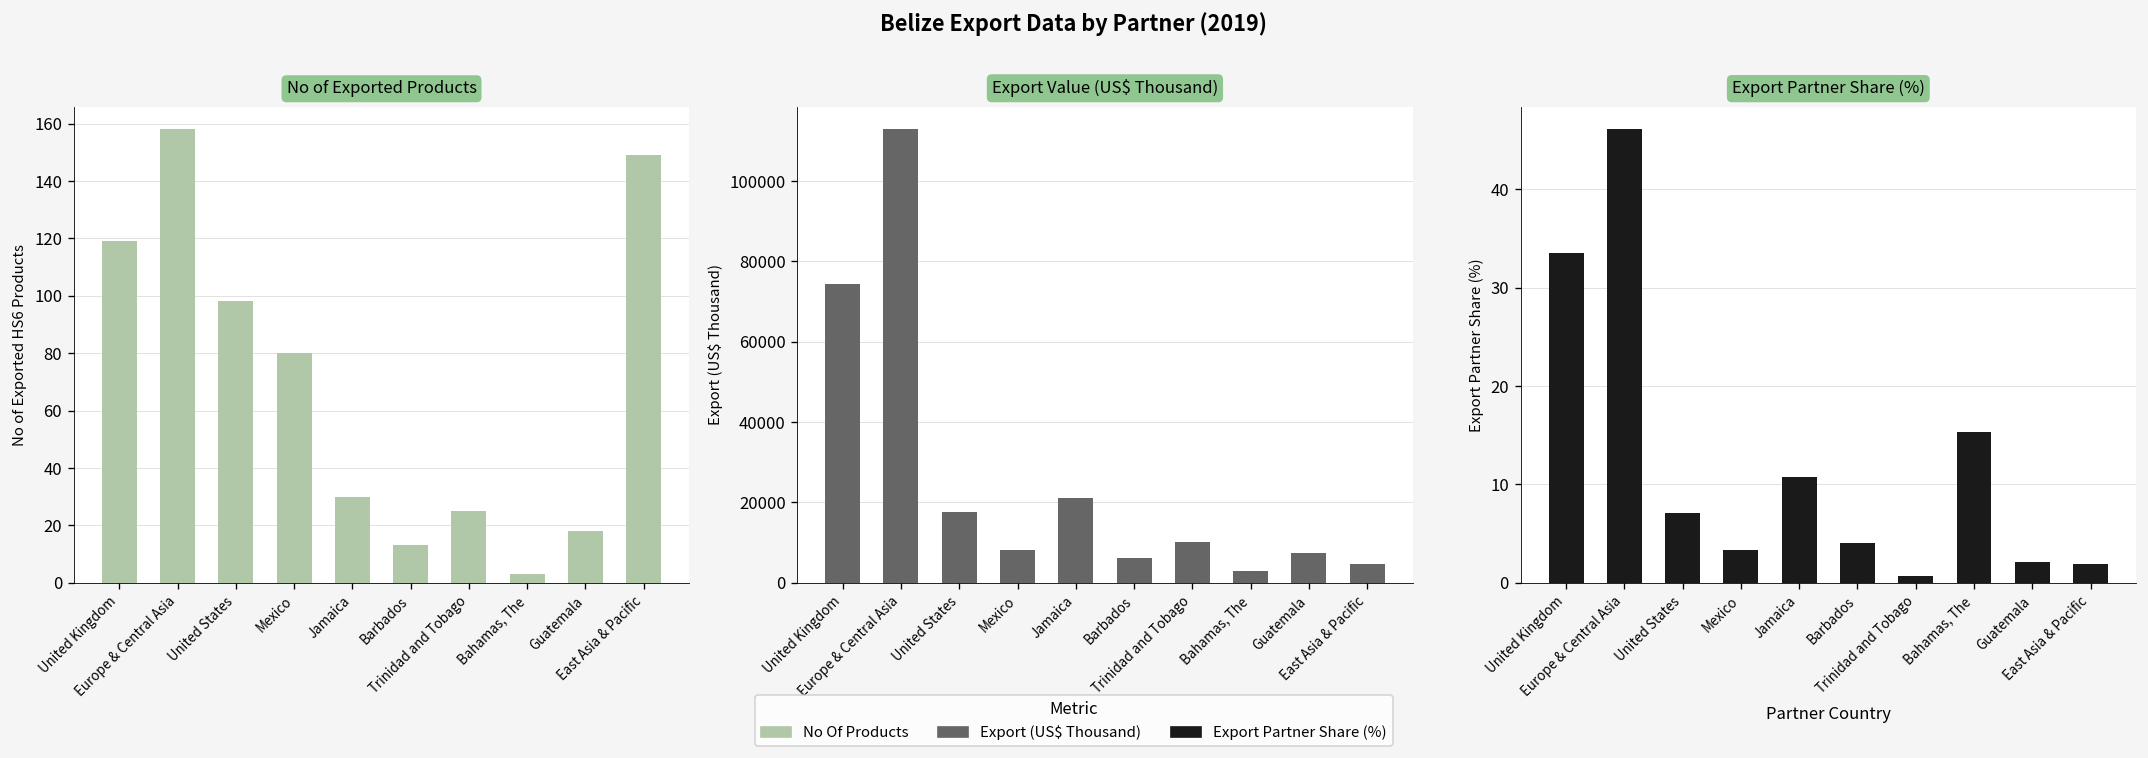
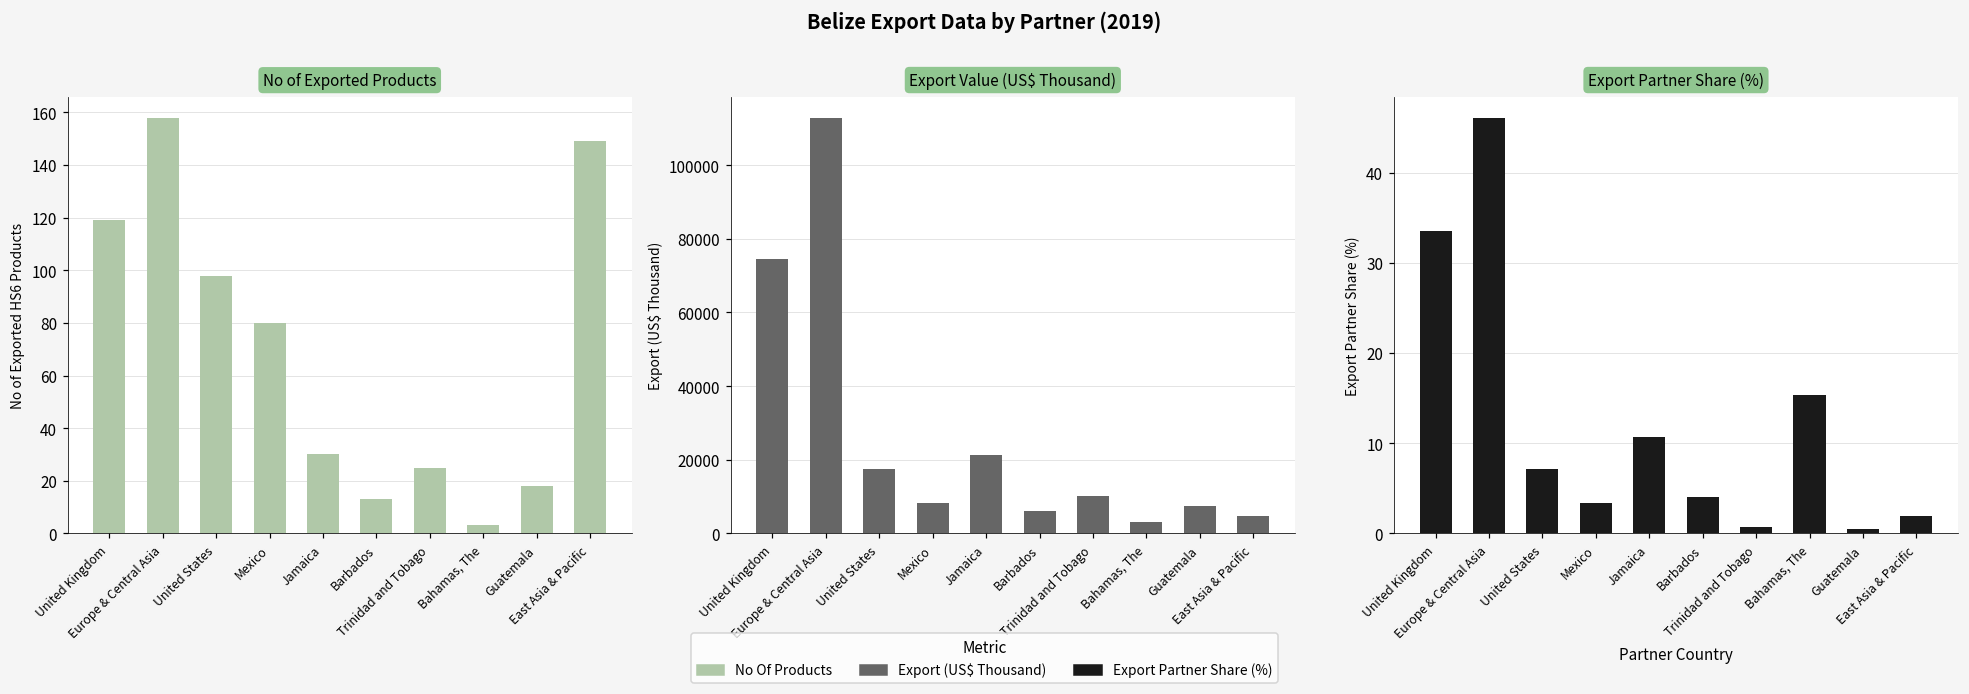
Export Partner Share (%), Guatemala: 2 -> 0
